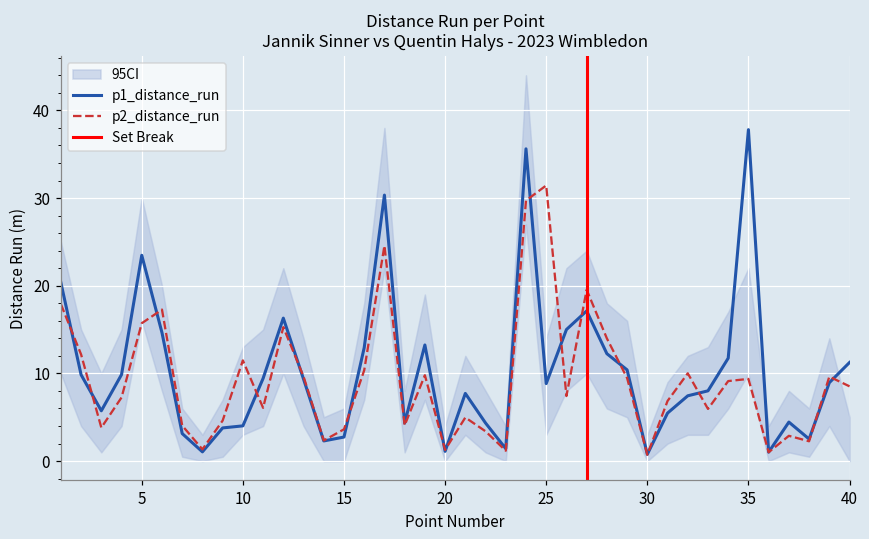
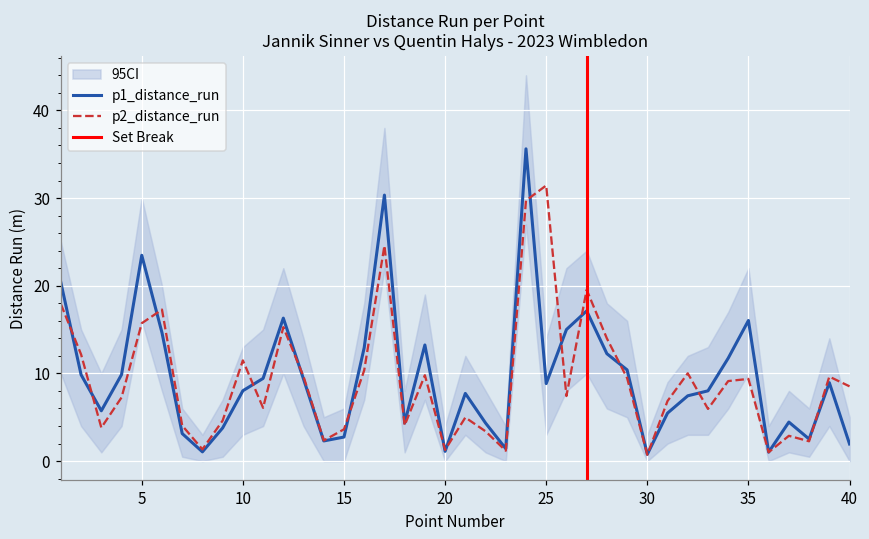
p1_distance_run, 10: 4 -> 8
p1_distance_run, 35: 38 -> 16
p1_distance_run, 40: 11 -> 2
